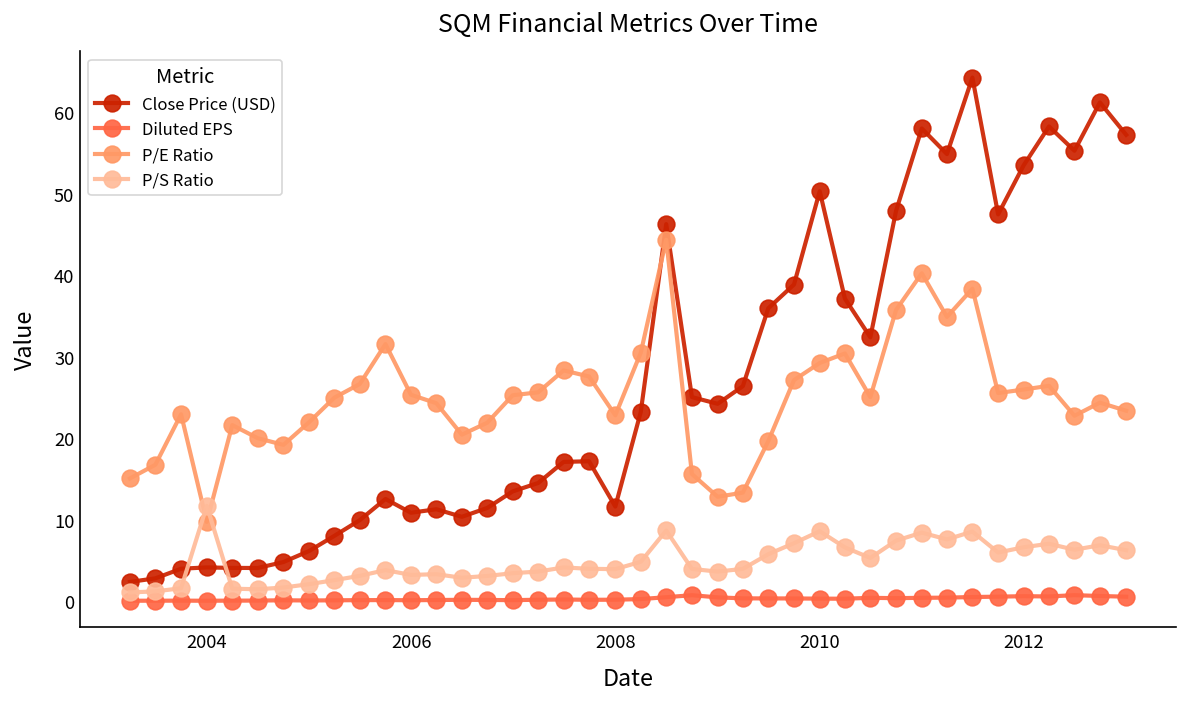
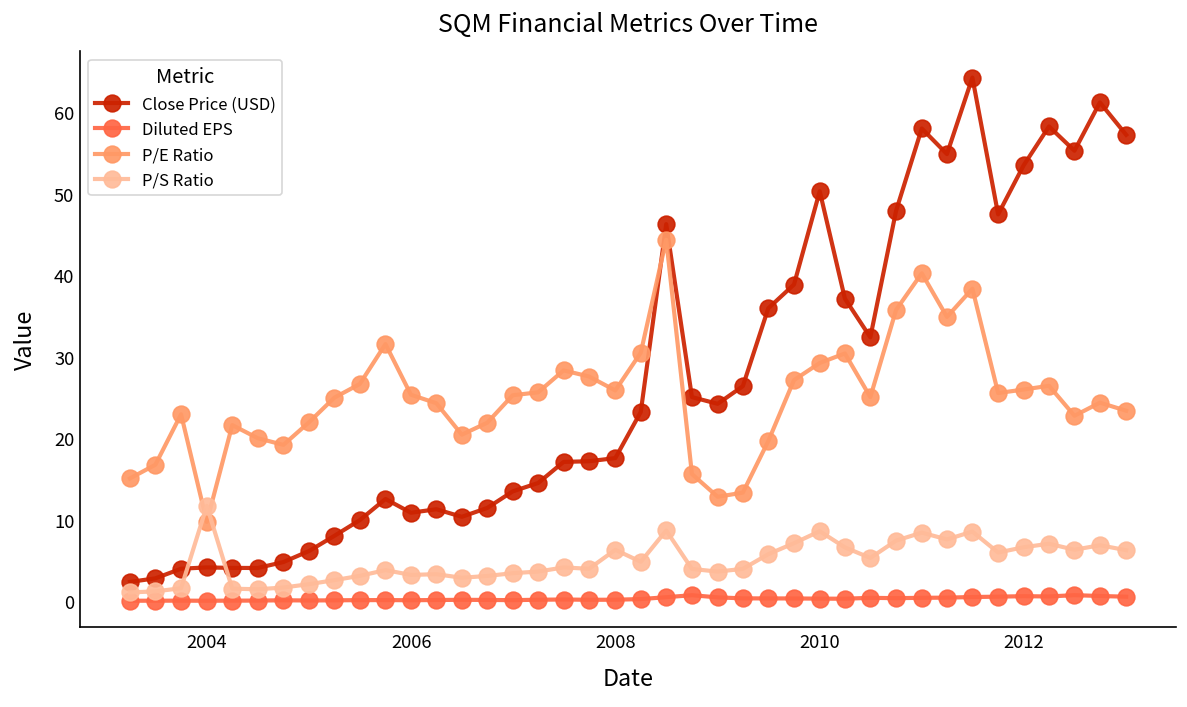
Close Price (USD), 2008: 12 -> 18
P/E Ratio, 2008: 23 -> 26
P/S Ratio, 2008: 4 -> 6
